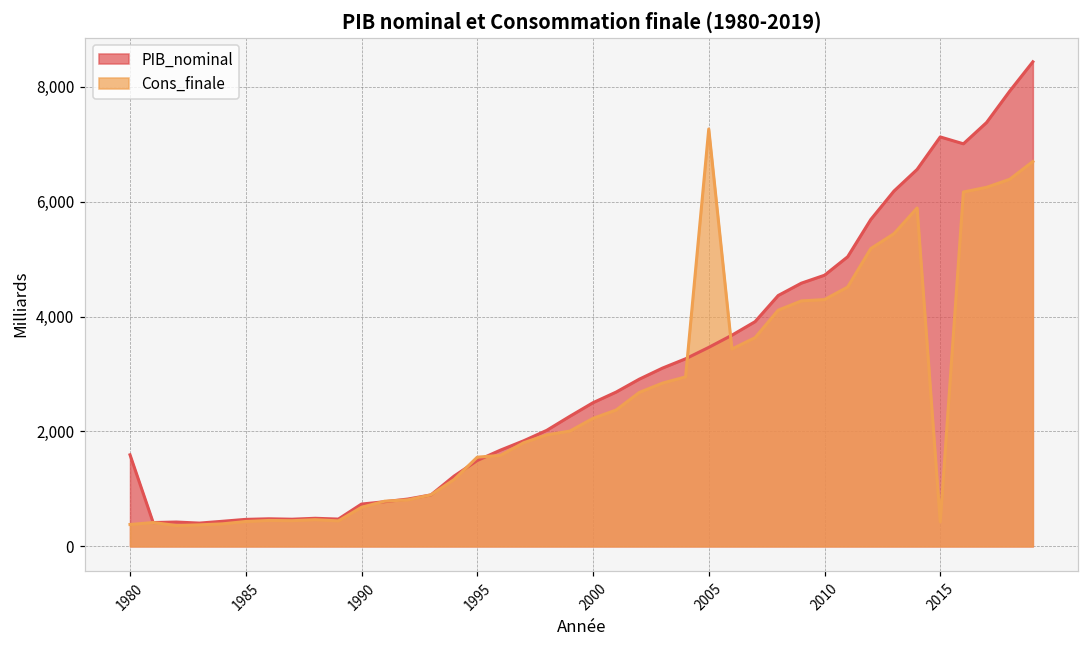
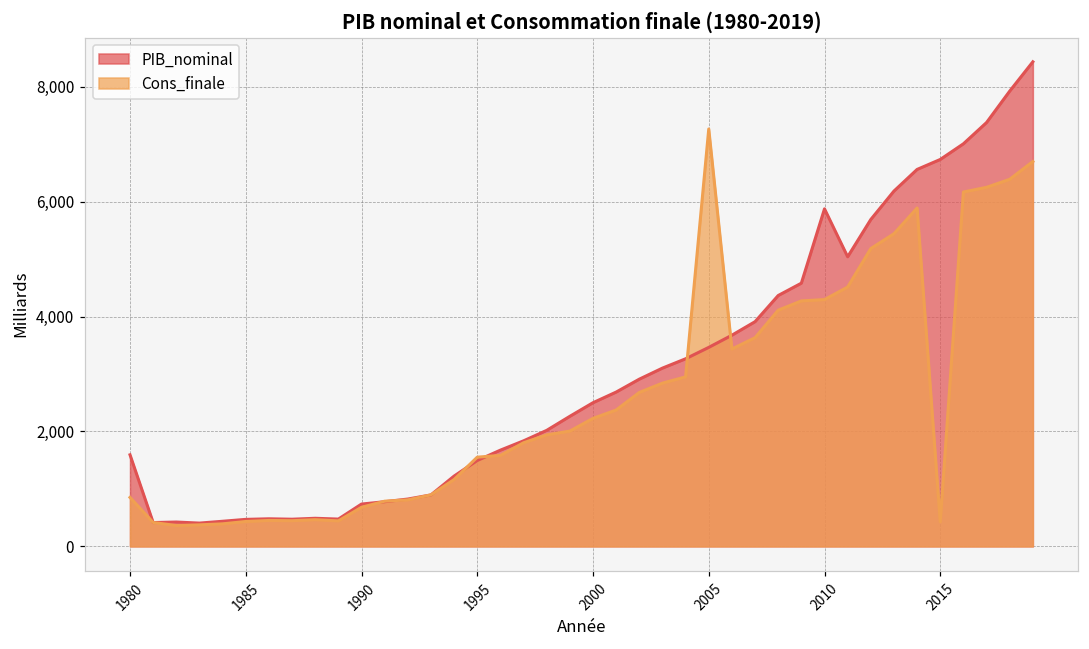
Cons_finale, 1980: 400 -> 900
PIB_nominal, 2010: 4,700 -> 5,900
PIB_nominal, 2015: 7,100 -> 6,700
